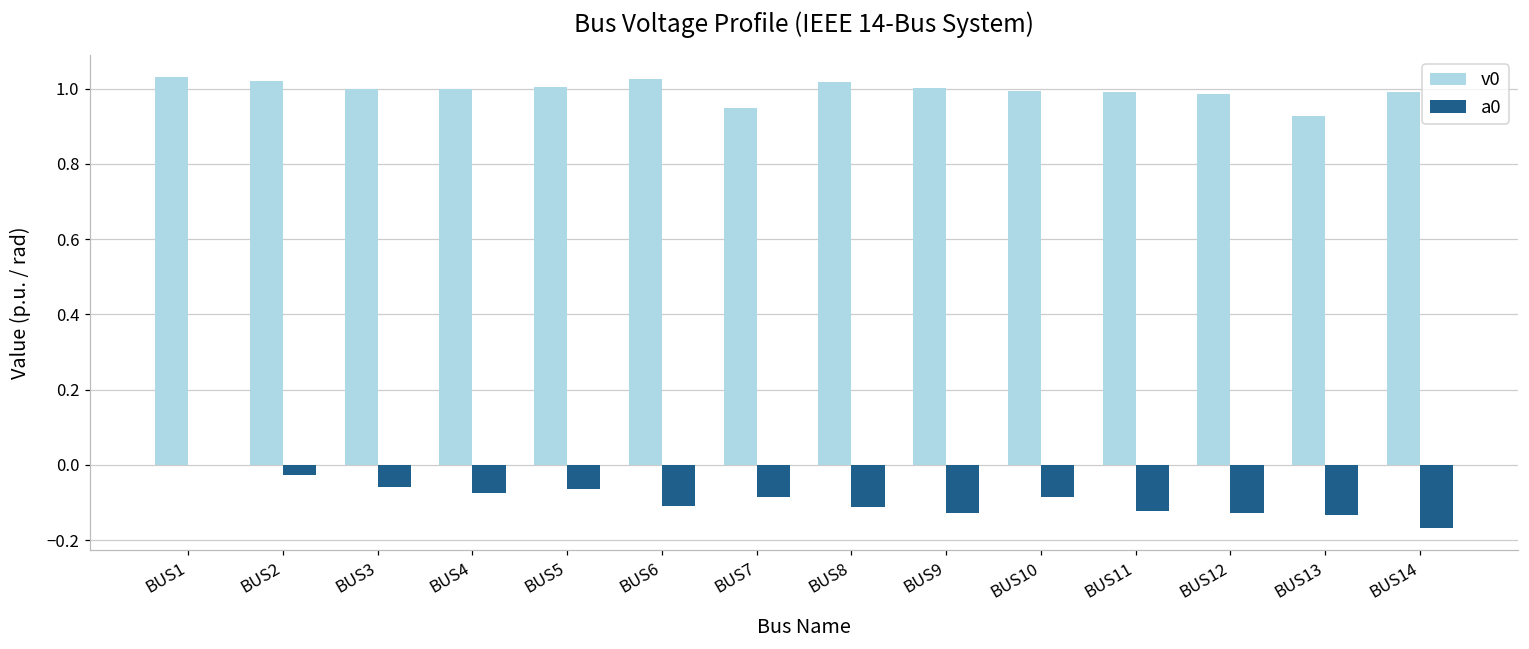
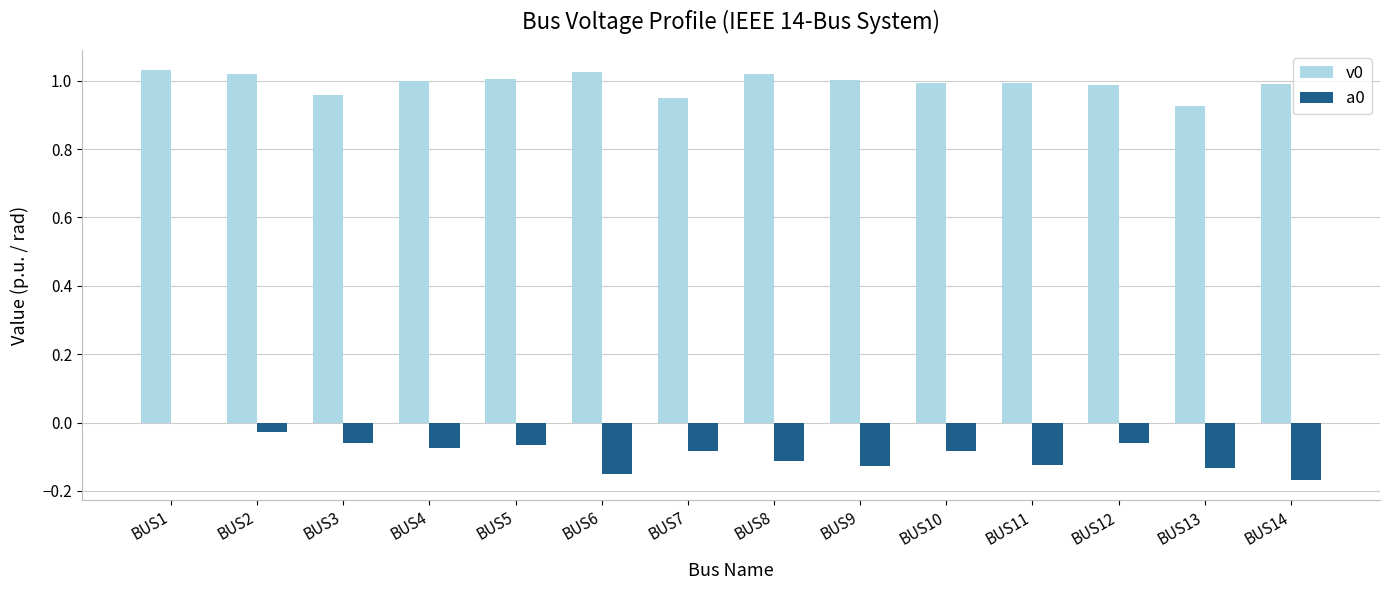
v0, BUS3: 1.00 -> 0.96
a0, BUS6: -0.11 -> -0.15
a0, BUS12: -0.13 -> -0.06
